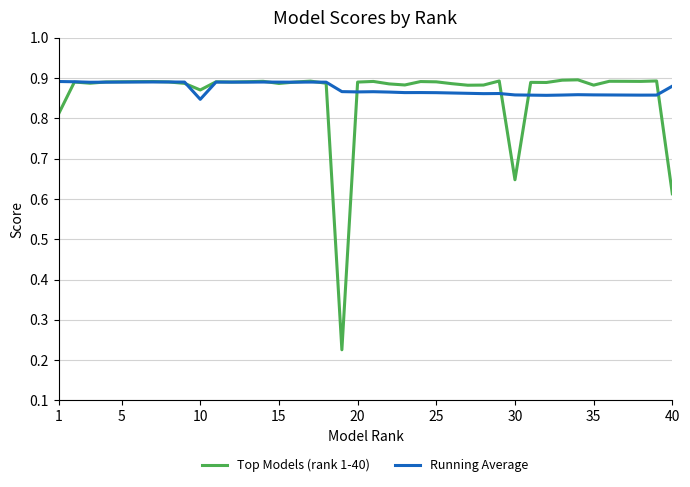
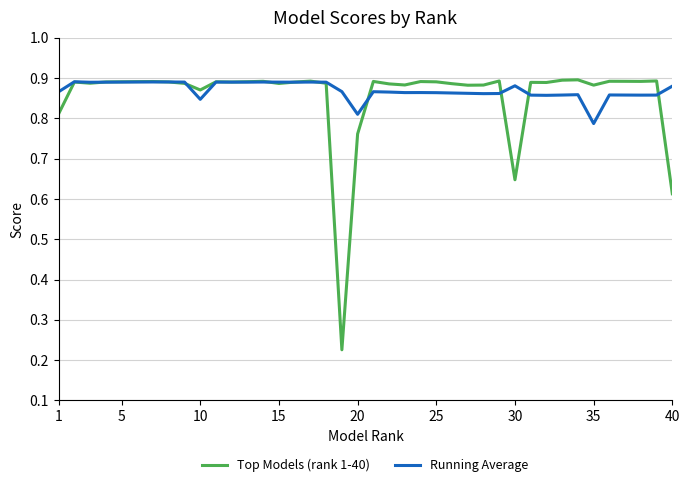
Running Average, 1: 0.89 -> 0.87
Top Models (rank 1-40), 20: 0.89 -> 0.76
Running Average, 20: 0.87 -> 0.81
Running Average, 30: 0.86 -> 0.88
Running Average, 35: 0.86 -> 0.79
